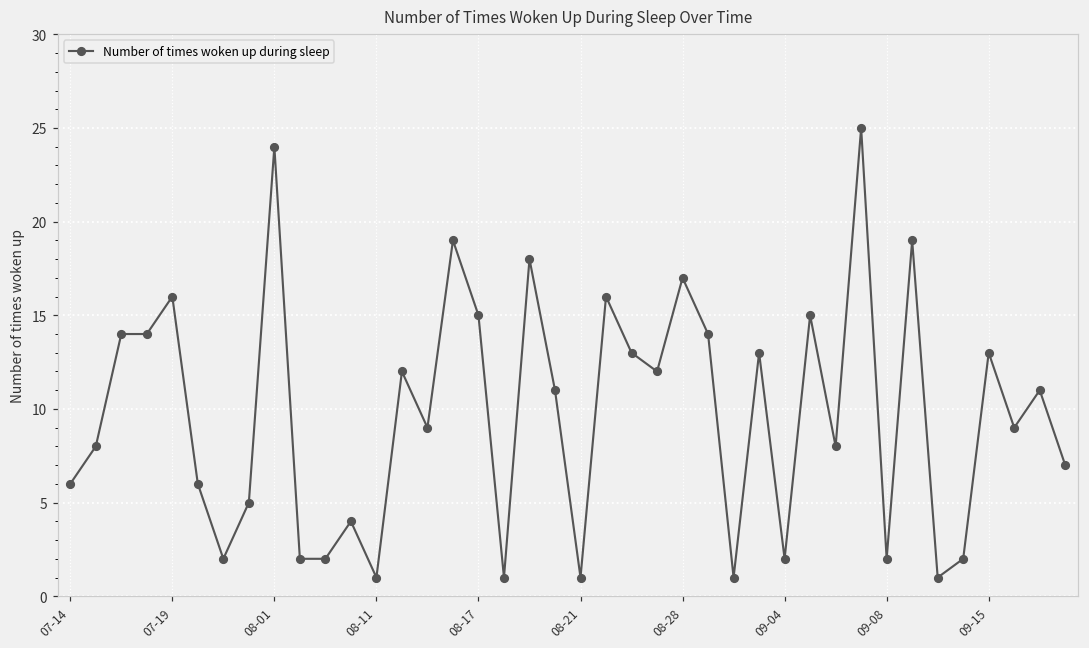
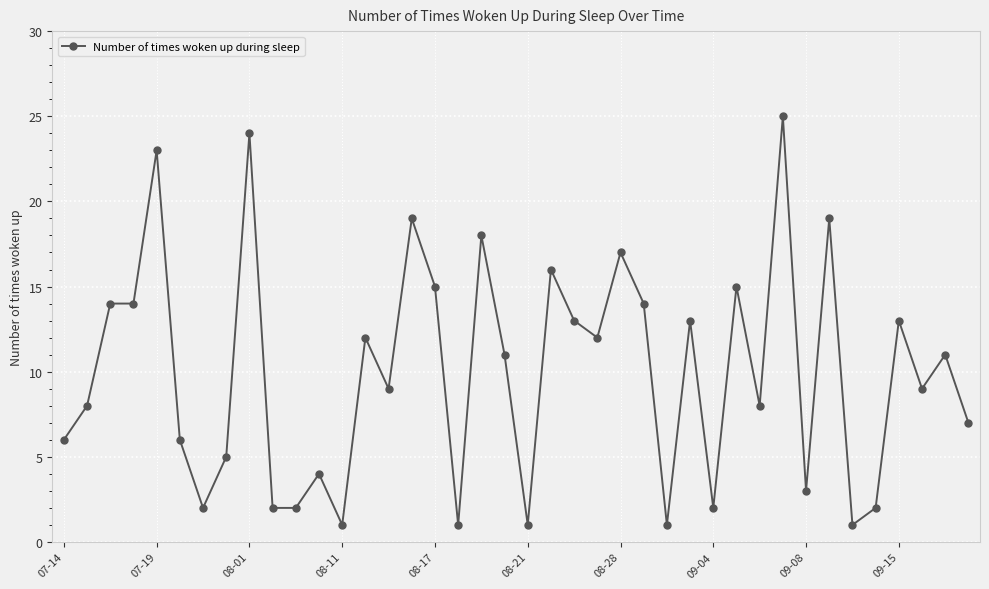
07-19: 16 -> 23
09-08: 2 -> 3
